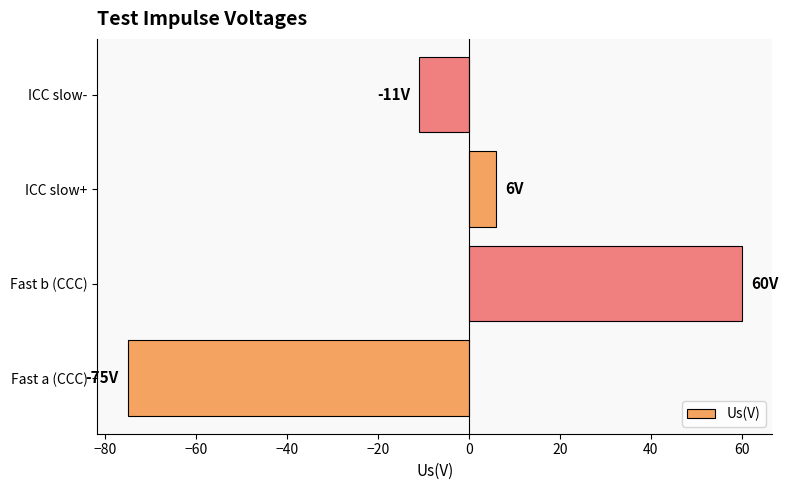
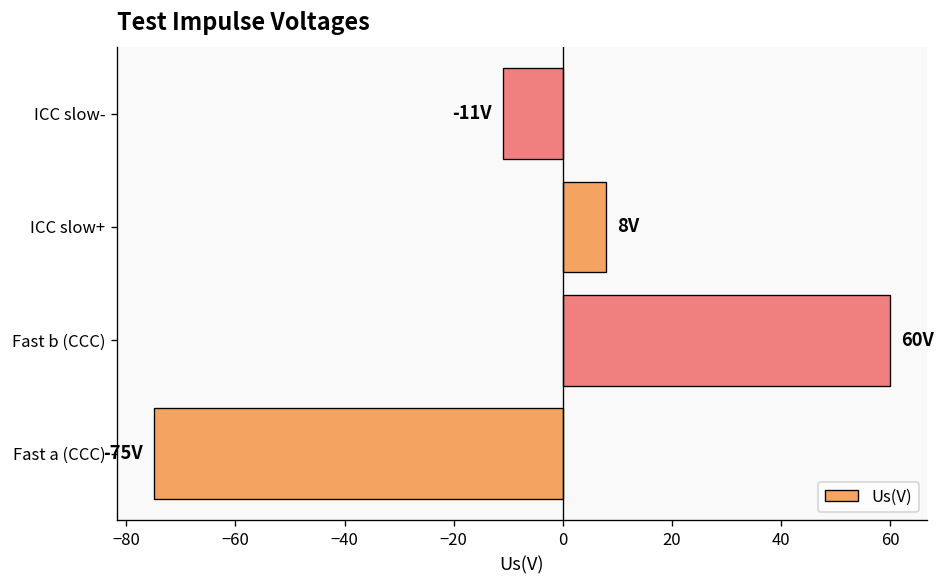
ICC slow+: 6V -> 8V
